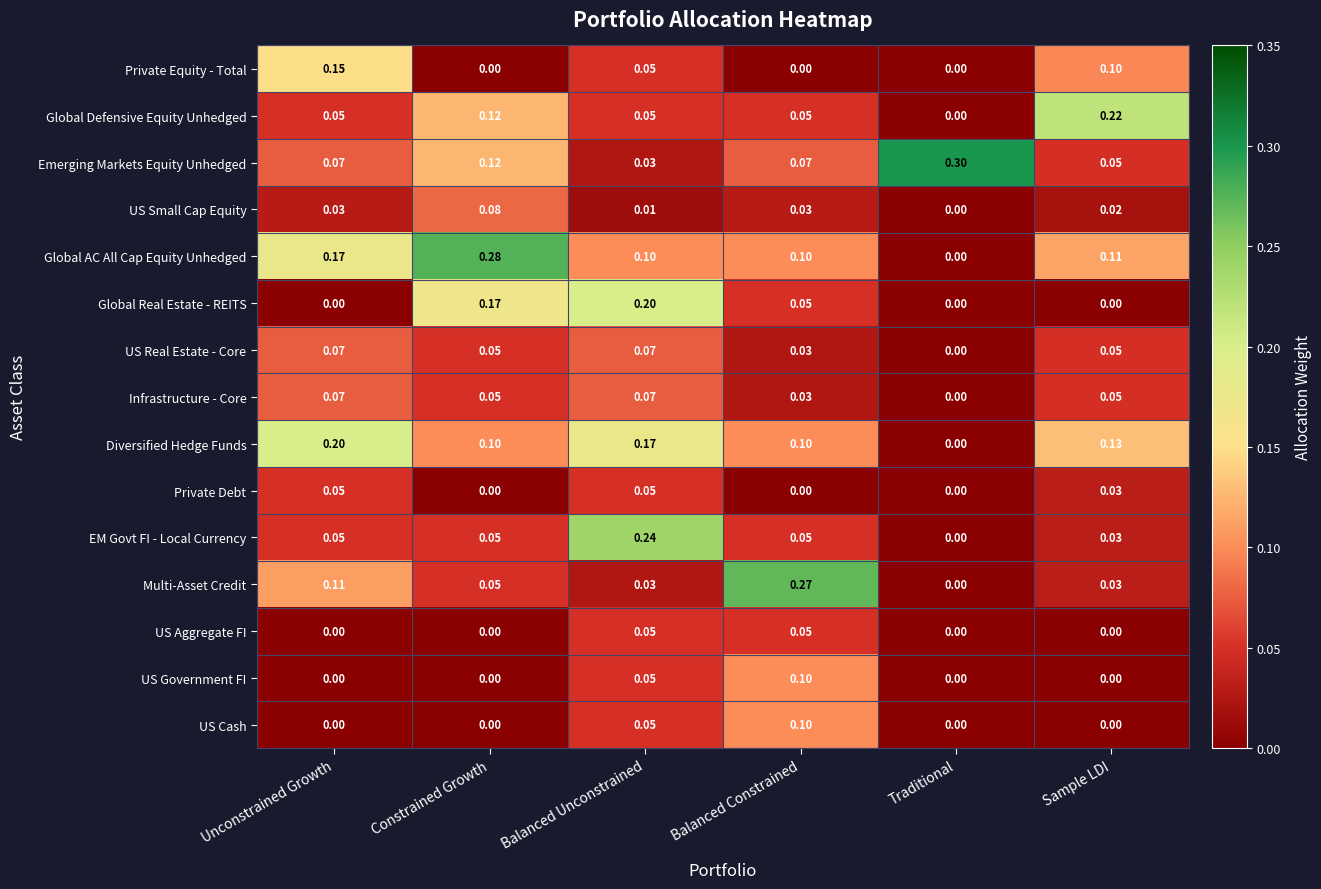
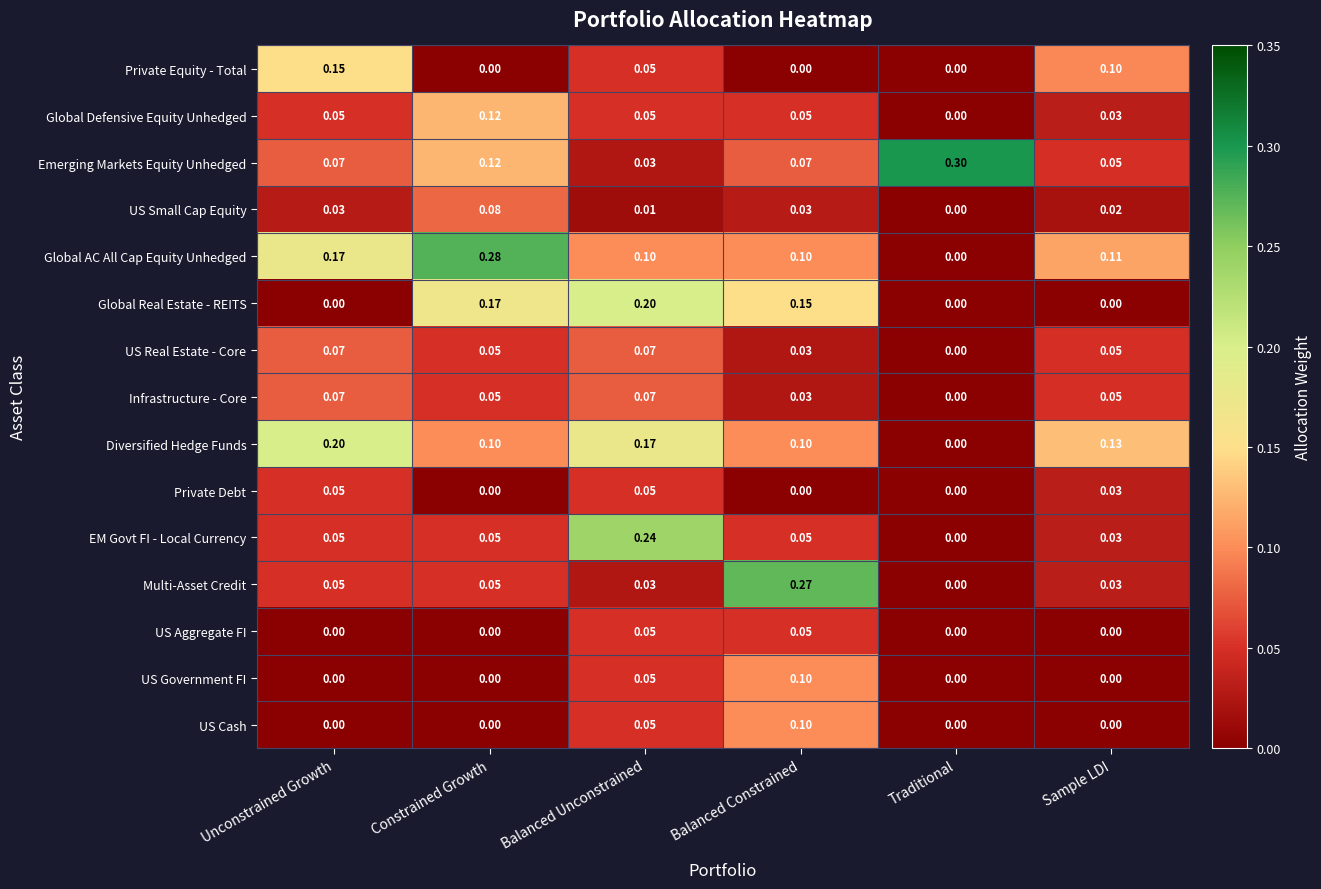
Global Defensive Equity Unhedged, Sample LDI: 0.22 -> 0.03
Global Real Estate - REITS, Balanced Constrained: 0.05 -> 0.15
Multi-Asset Credit, Unconstrained Growth: 0.11 -> 0.05
